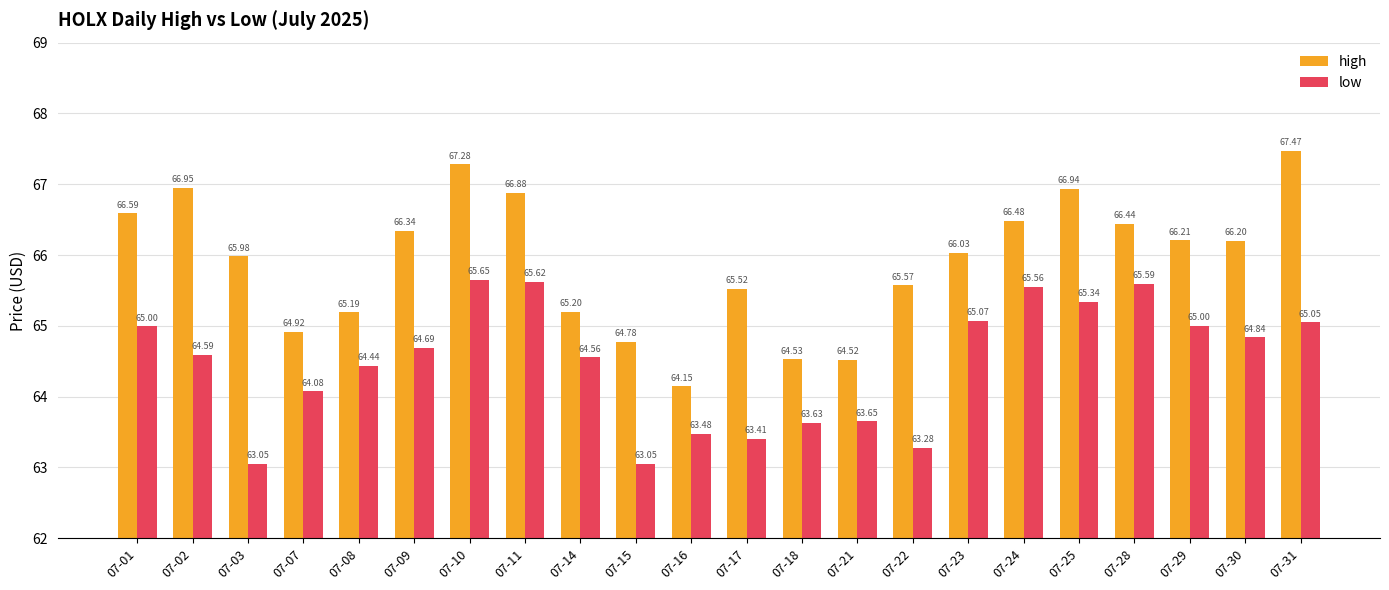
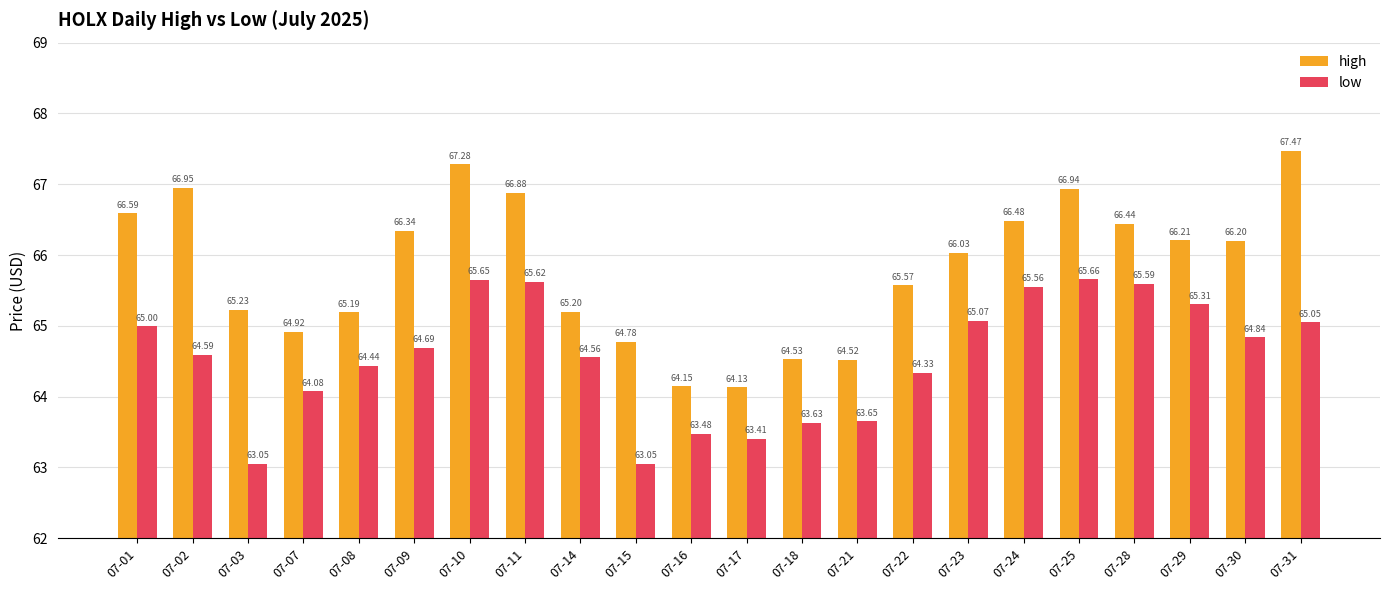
high, 07-03: 65.98 -> 65.23
high, 07-17: 65.52 -> 64.13
low, 07-22: 63.28 -> 64.33
low, 07-25: 65.34 -> 65.66
low, 07-29: 65.00 -> 65.31
